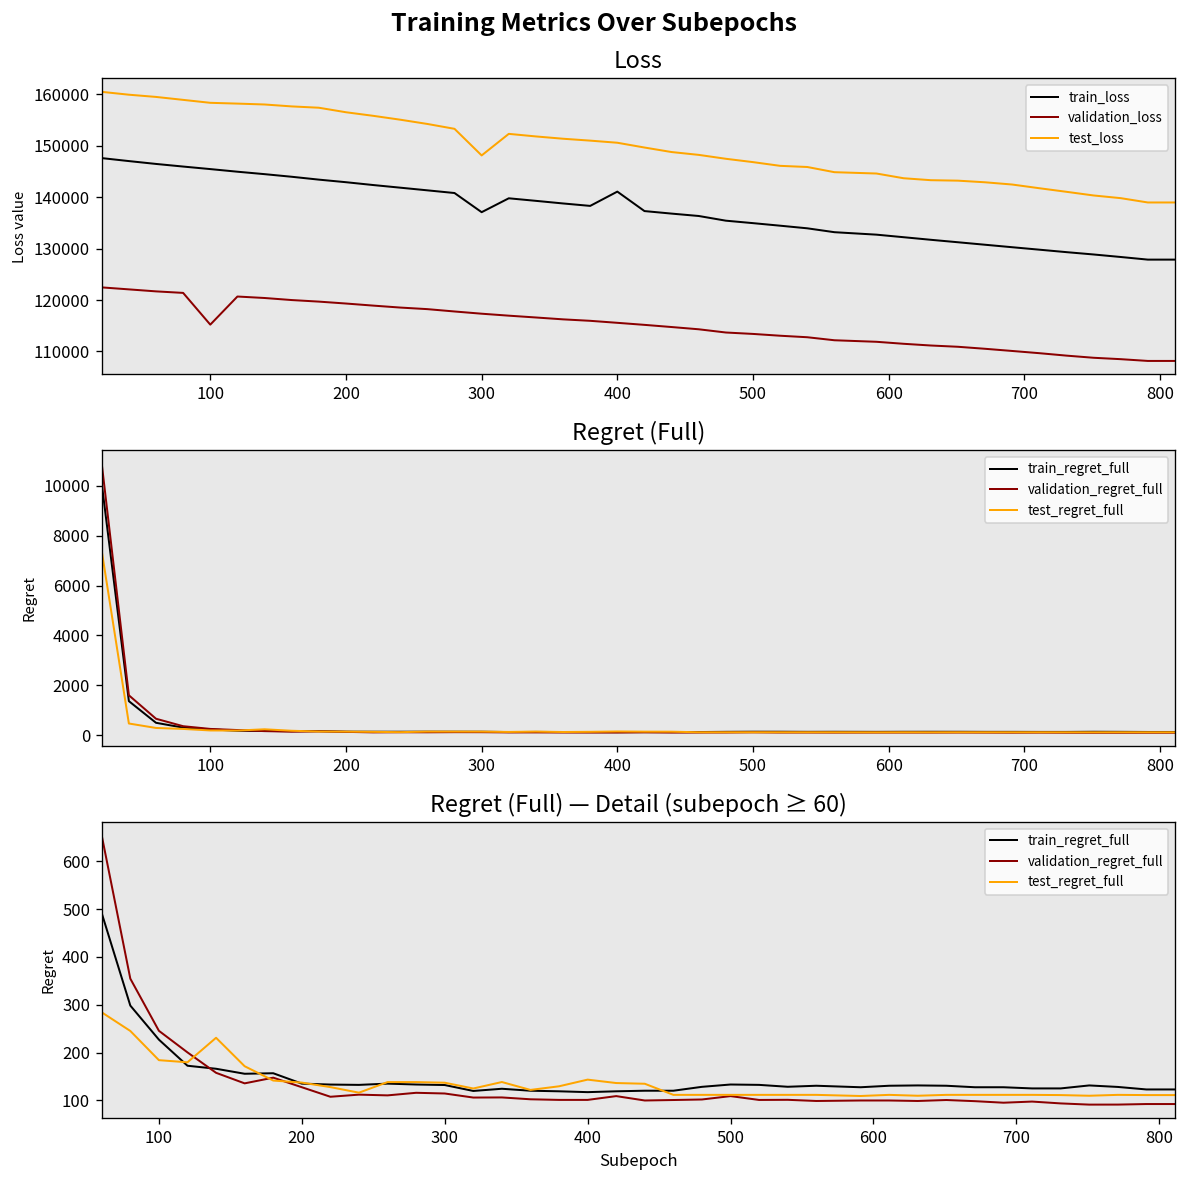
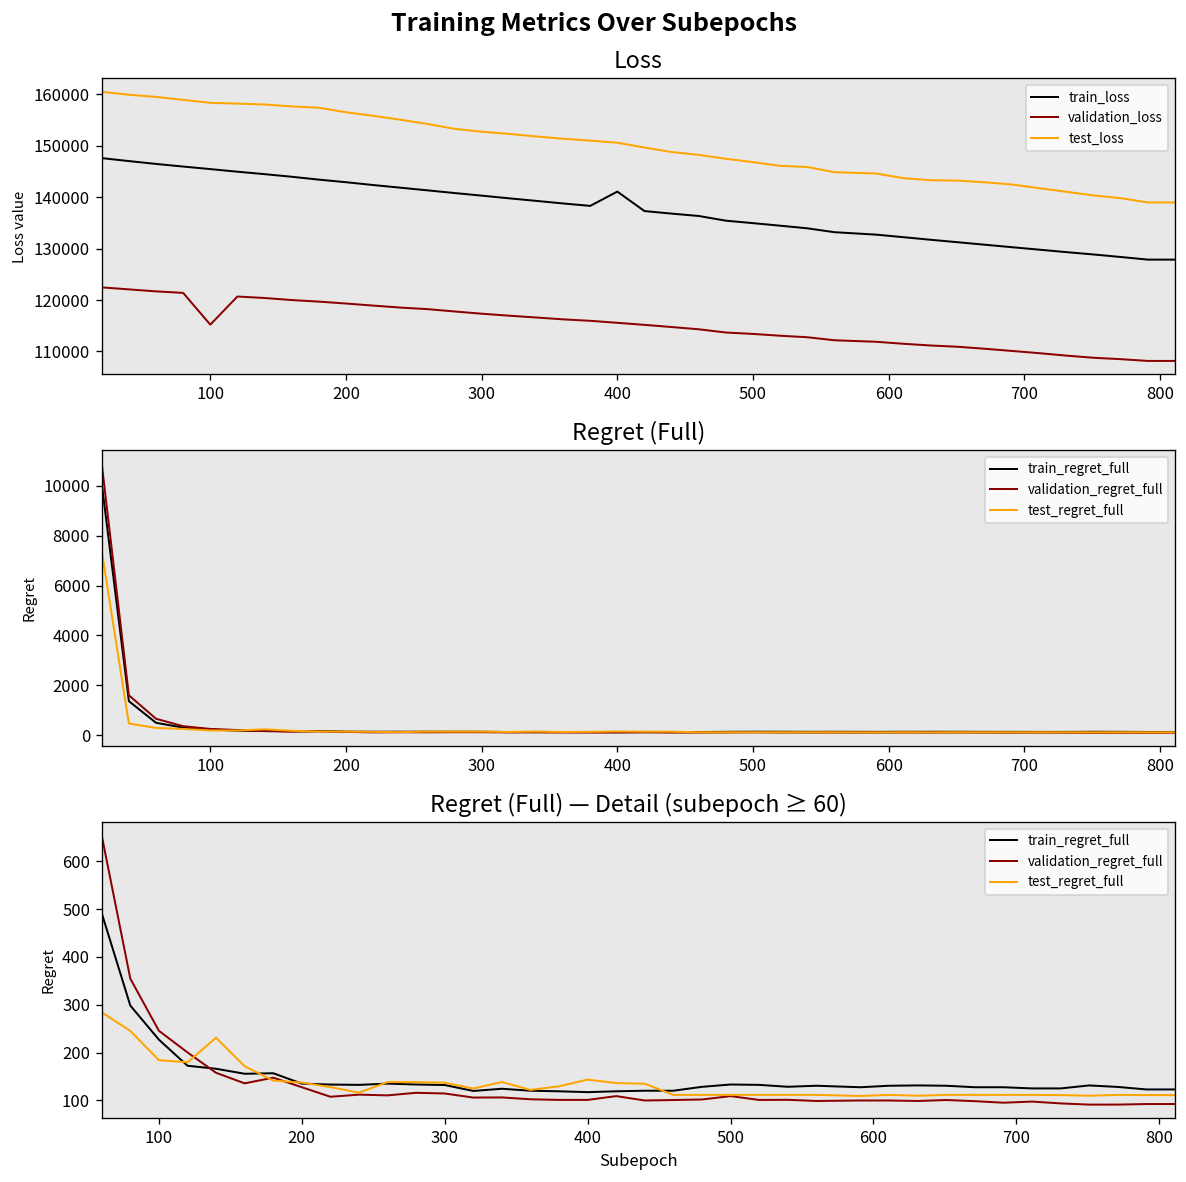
Loss, train_loss, 300: 137000 -> 140000
Loss, test_loss, 300: 148000 -> 153000
